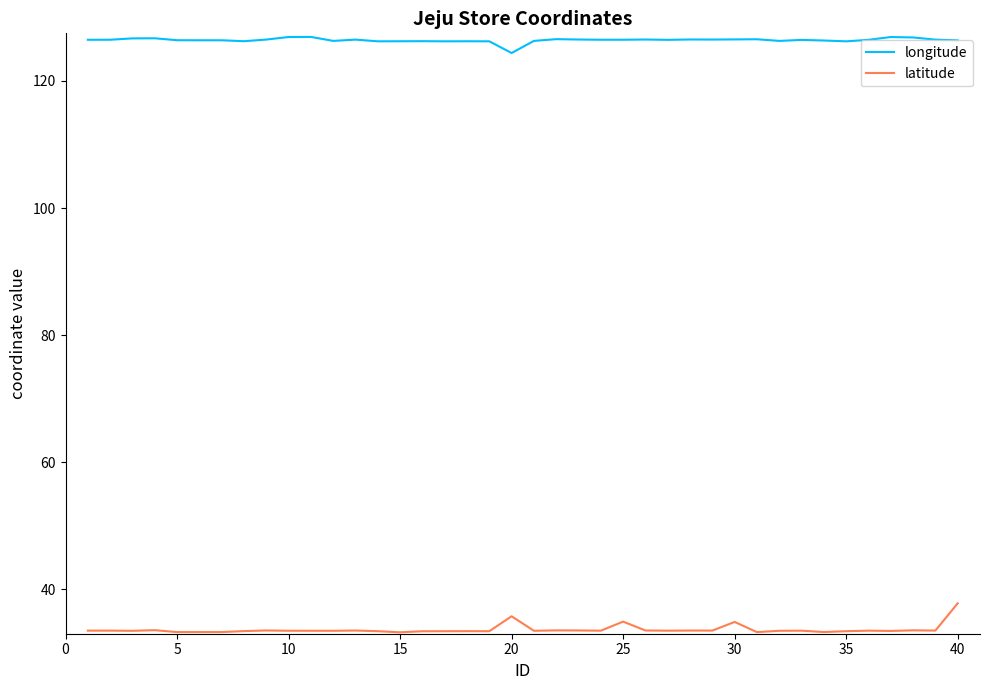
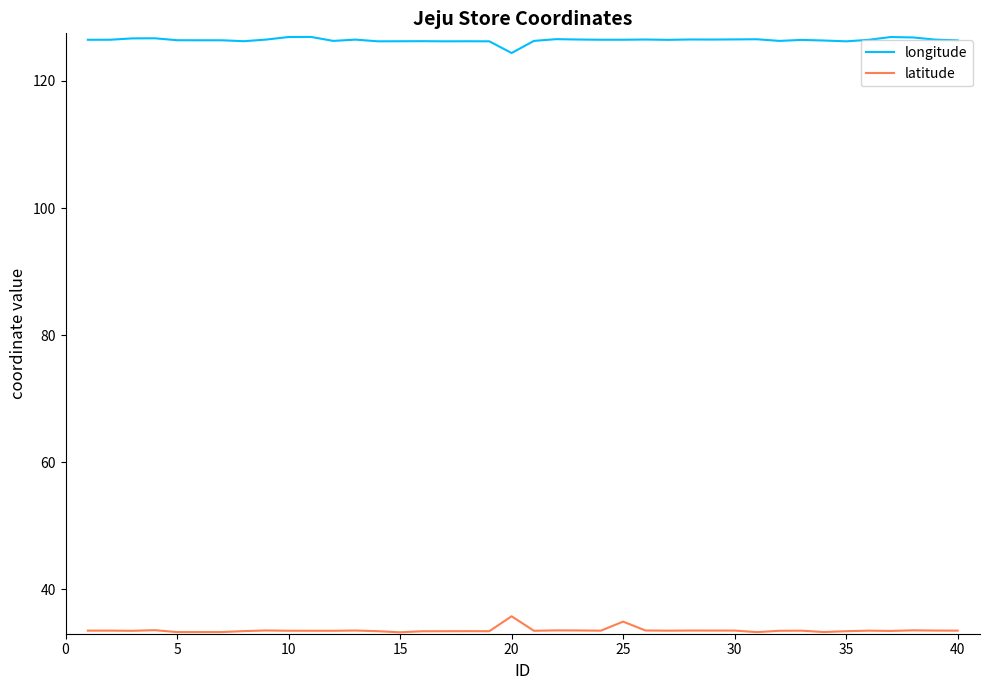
latitude, 30: 35 -> 33
latitude, 40: 38 -> 33
